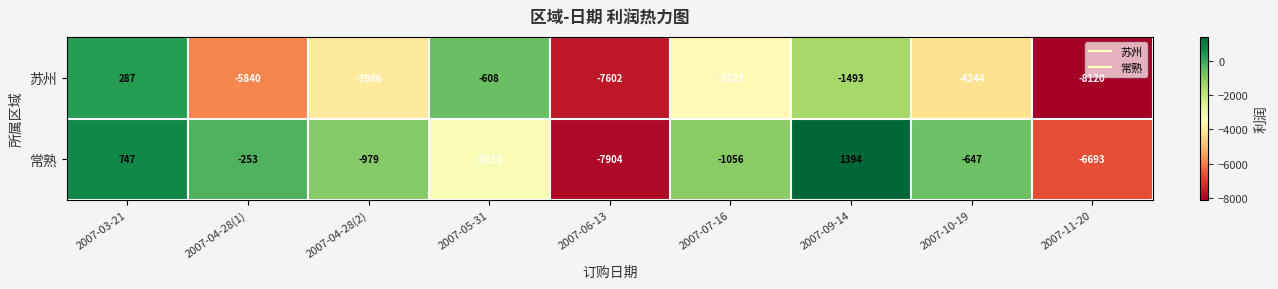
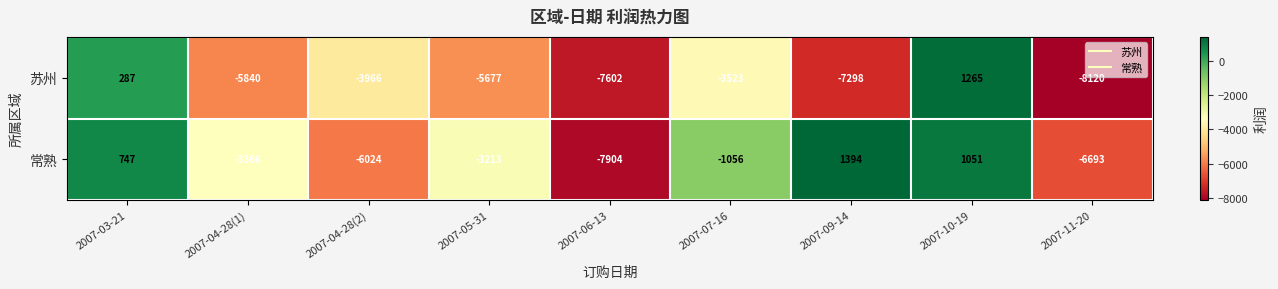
苏州, 2007-05-31: -608 -> -5677
苏州, 2007-09-14: -1493 -> -7298
苏州, 2007-10-19: -4244 -> 1265
常熟, 2007-04-28(1): -253 -> -3366
常熟, 2007-04-28(2): -979 -> -6024
常熟, 2007-10-19: -647 -> 1051
